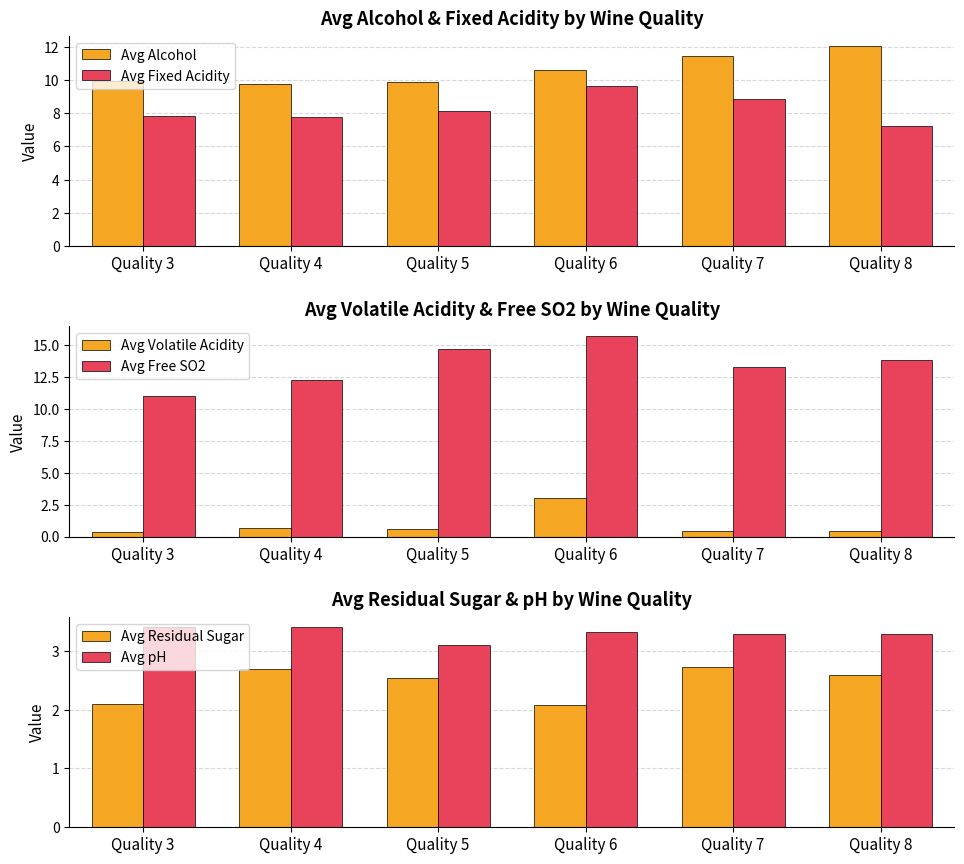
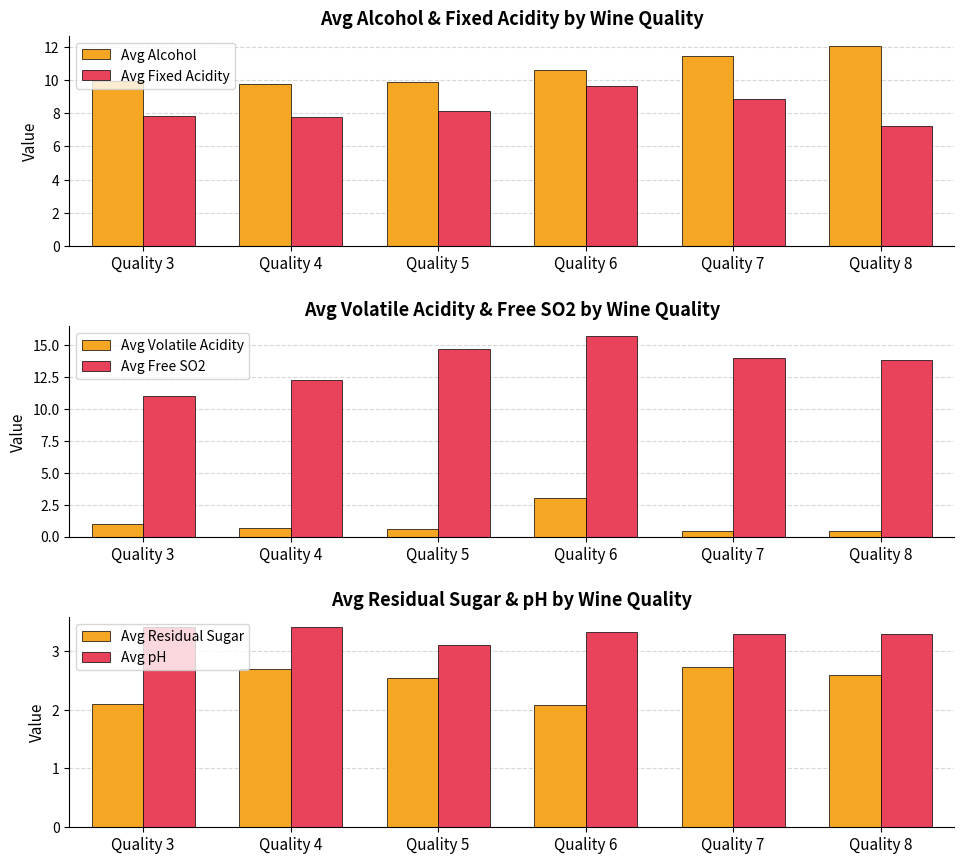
Avg Volatile Acidity & Free SO2 by Wine Quality, Avg Volatile Acidity, Quality 3: 0.4 -> 1.0
Avg Volatile Acidity & Free SO2 by Wine Quality, Avg Free SO2, Quality 7: 13.3 -> 14.1
